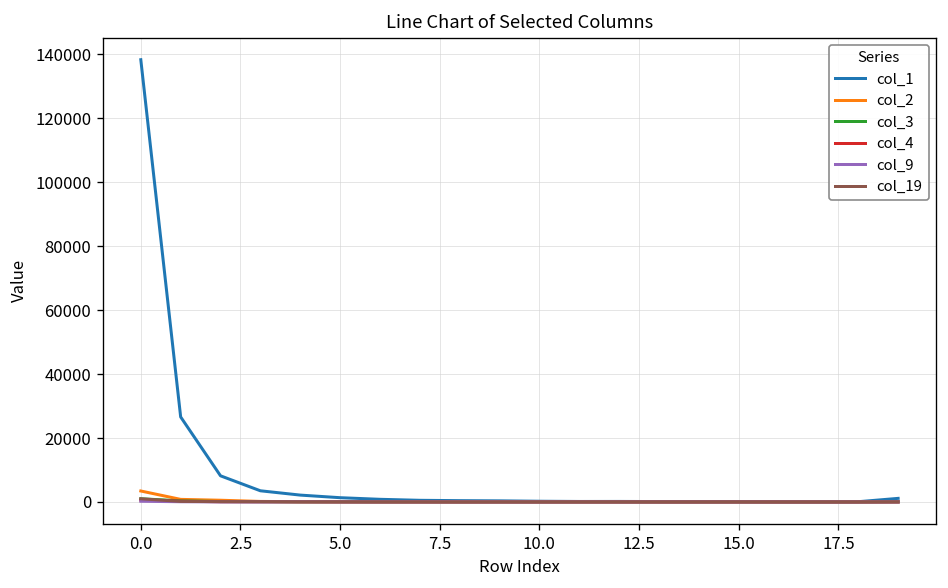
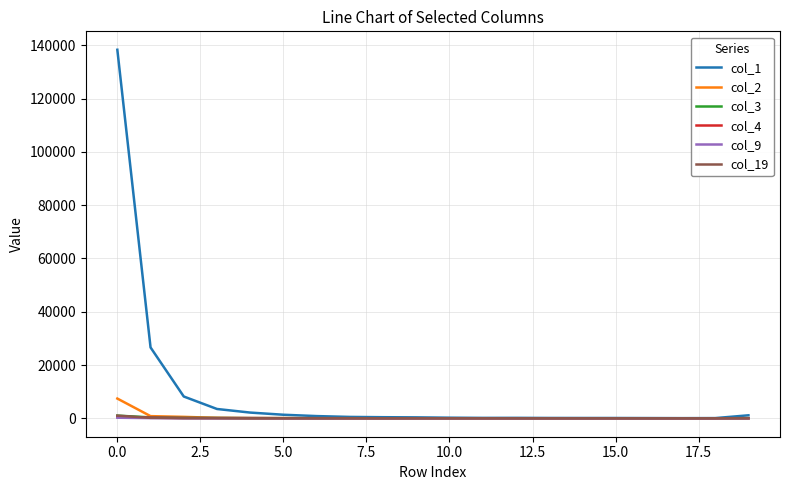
col_2, 0.0: 3000 -> 7000
